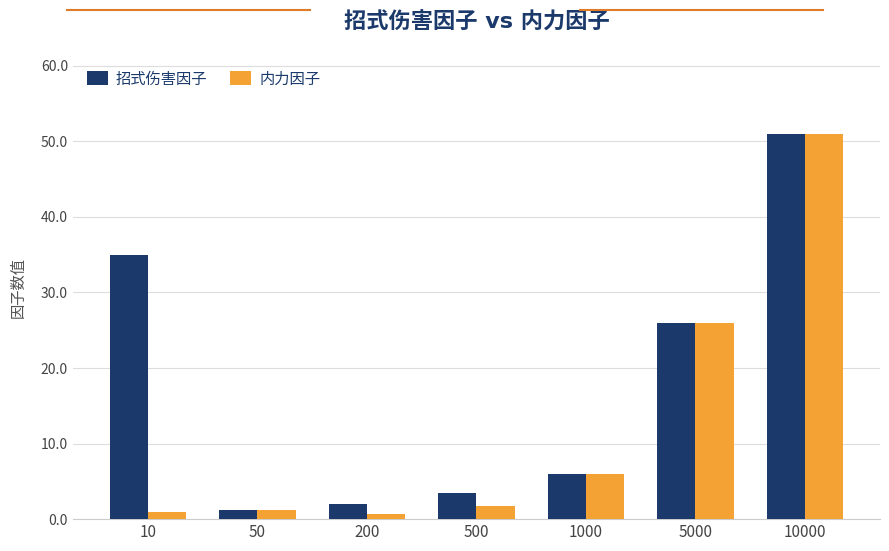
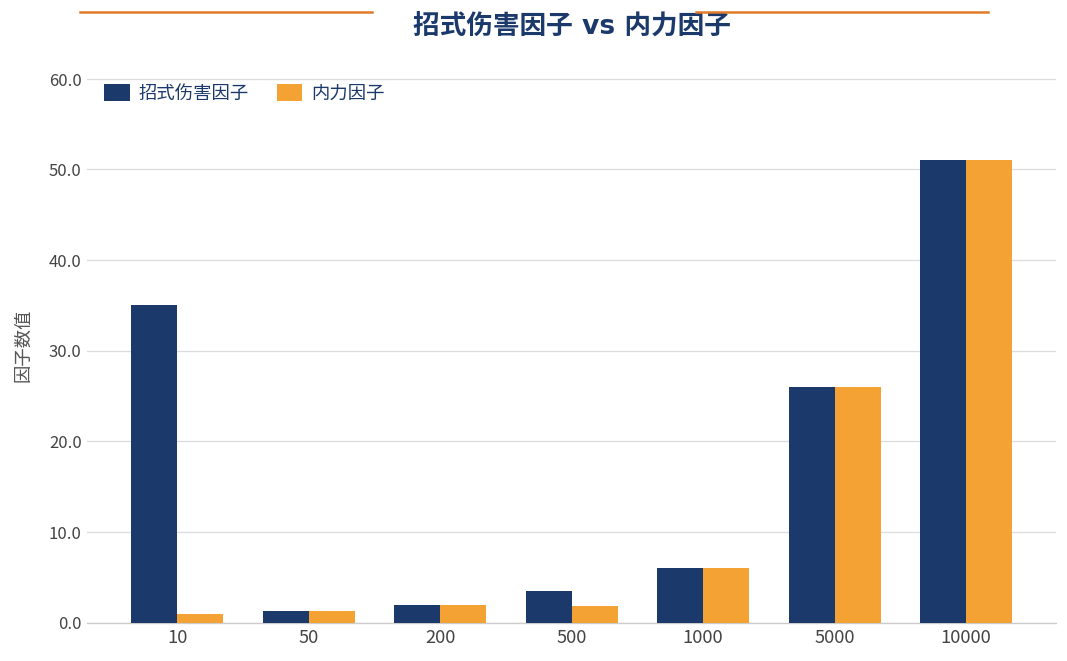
内力因子, 200: 1 -> 2
